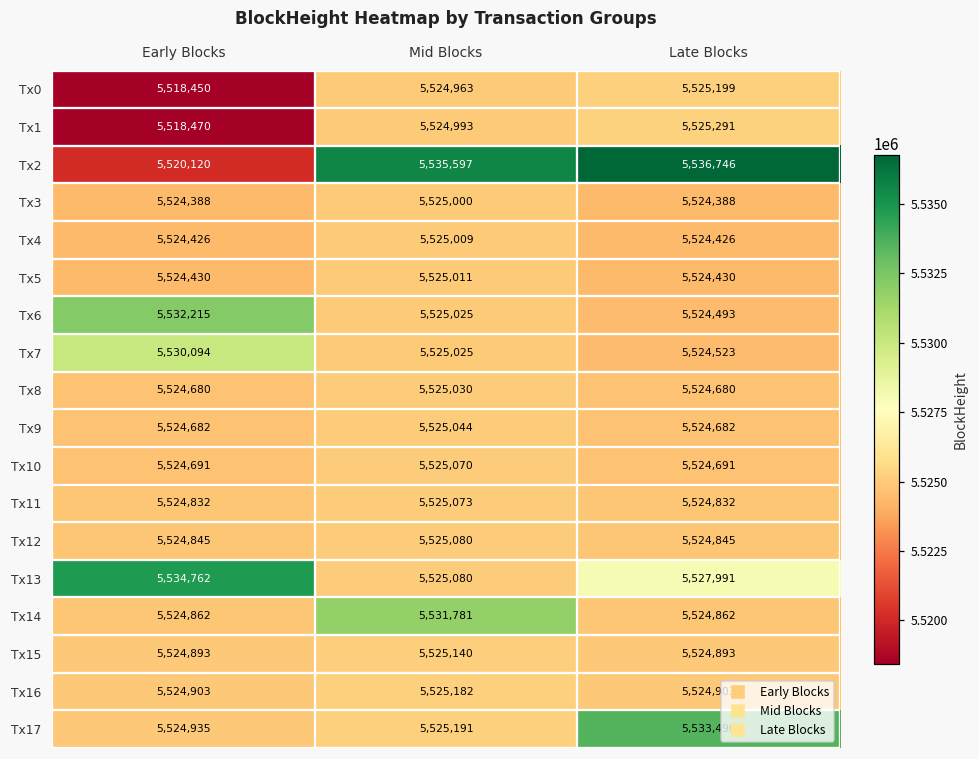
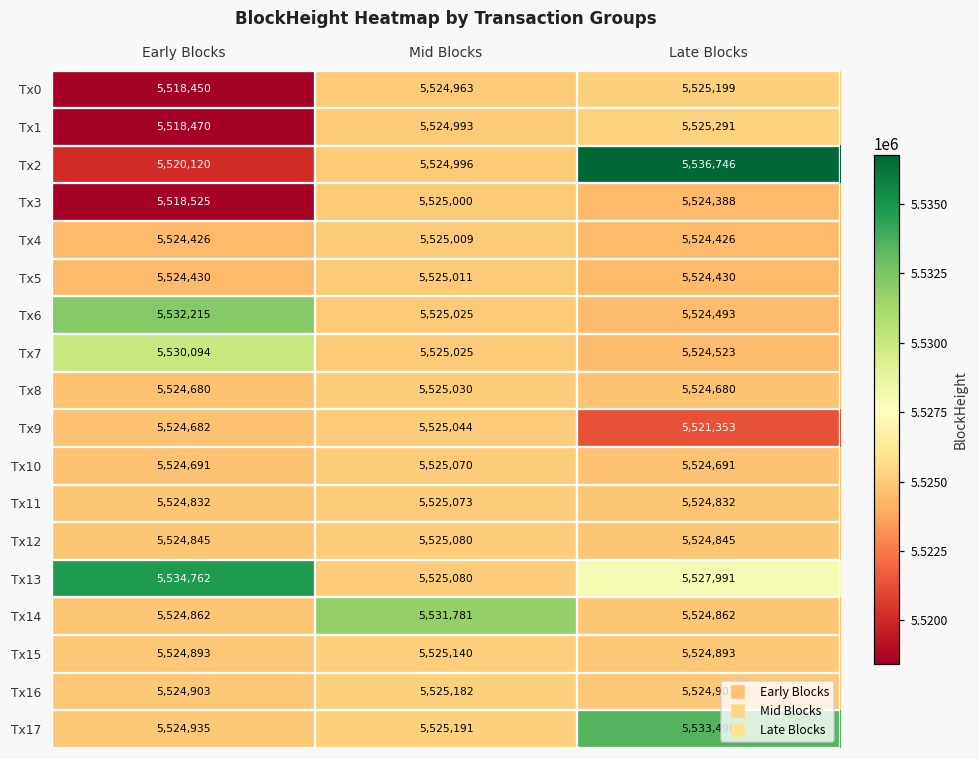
Tx2, Mid Blocks: 5,535,597 -> 5,524,996
Tx3, Early Blocks: 5,524,388 -> 5,518,525
Tx9, Late Blocks: 5,524,682 -> 5,521,353
